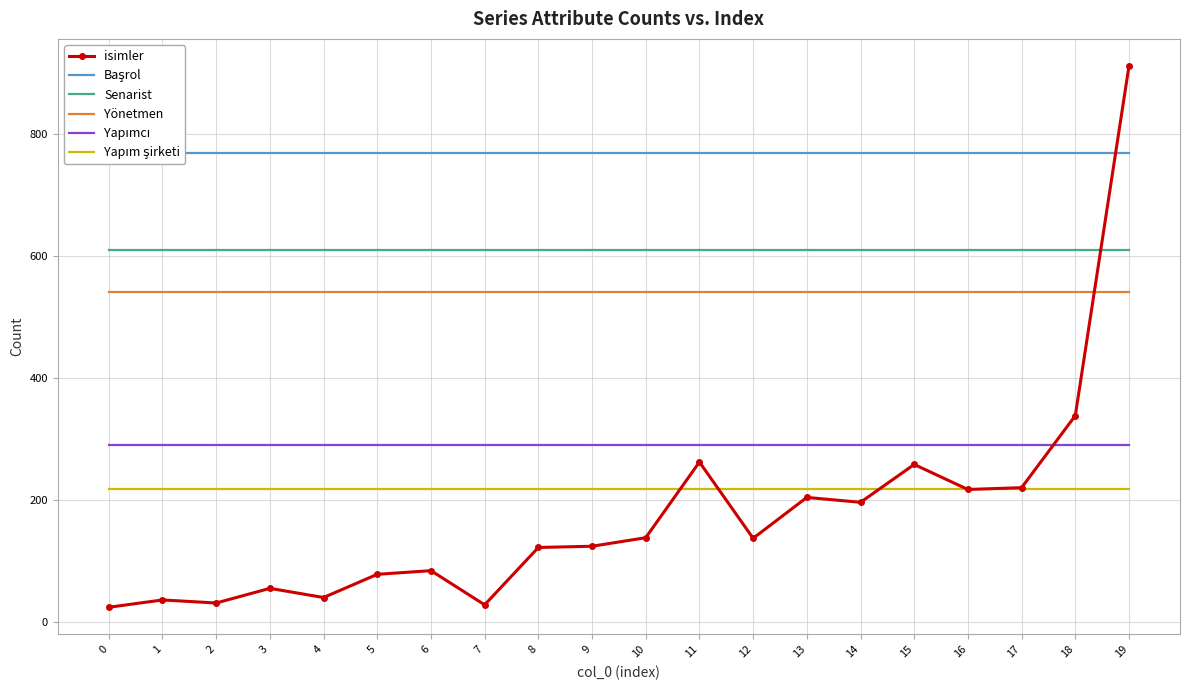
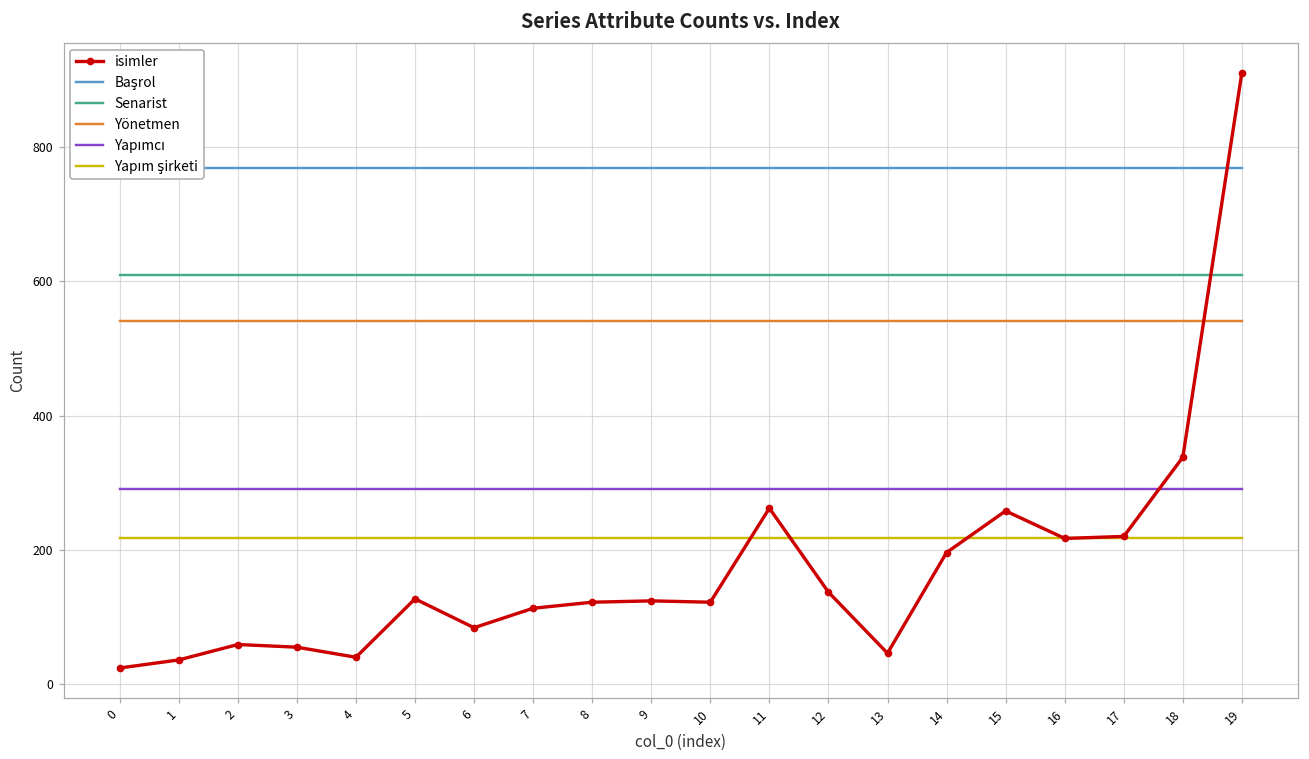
isimler, 2: 30 -> 60
isimler, 5: 80 -> 130
isimler, 7: 30 -> 110
isimler, 10: 140 -> 120
isimler, 13: 200 -> 50
